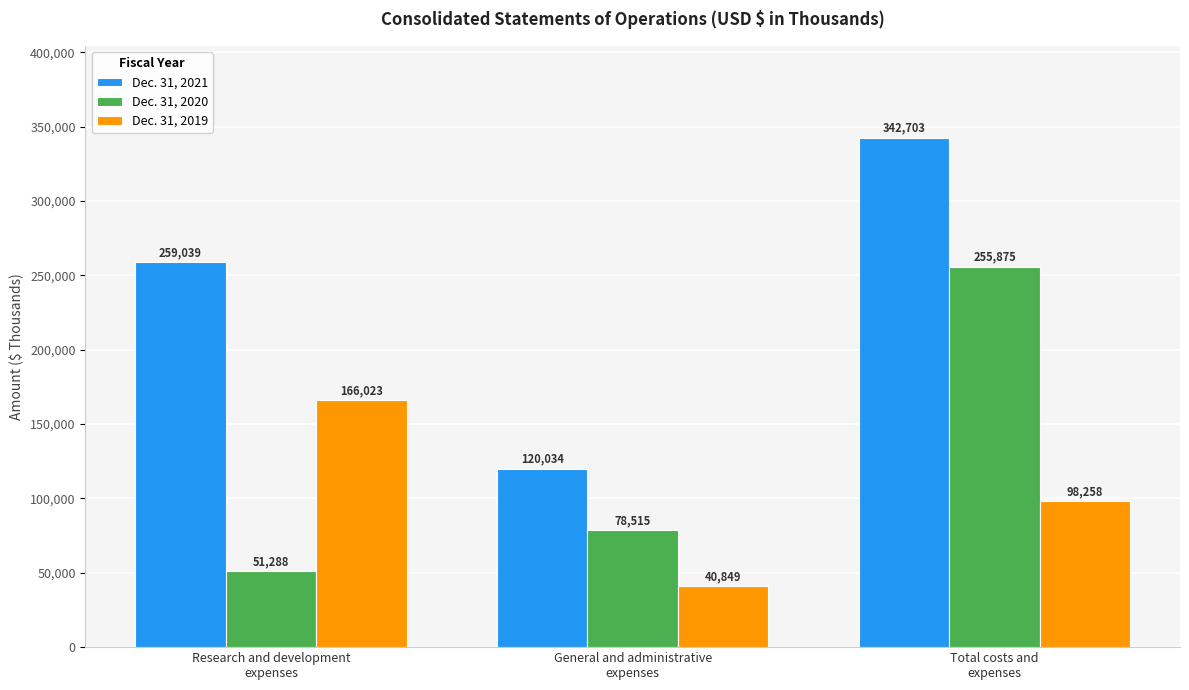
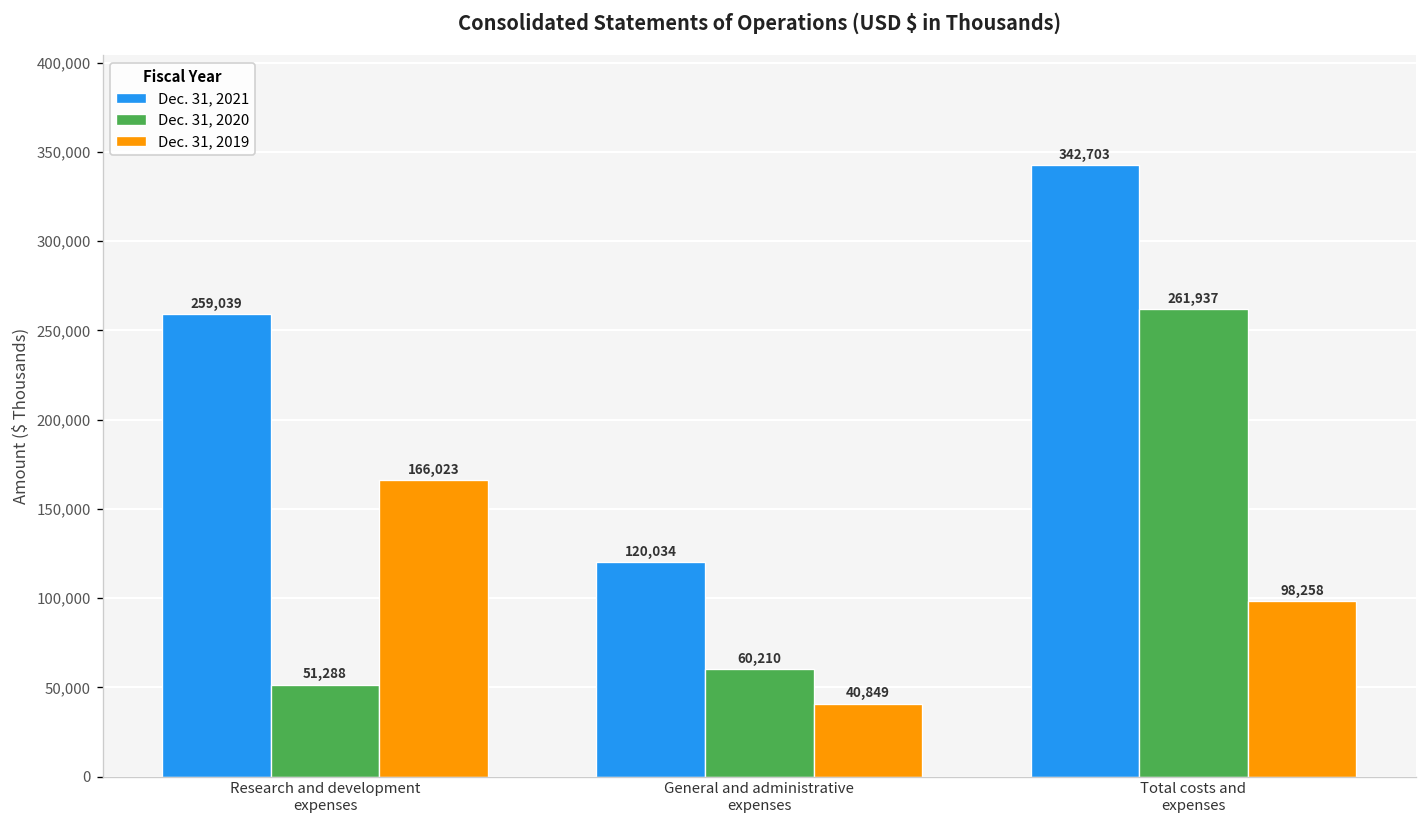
Dec. 31, 2020, General and administrative expenses: 78,515 -> 60,210
Dec. 31, 2020, Total costs and expenses: 255,875 -> 261,937
